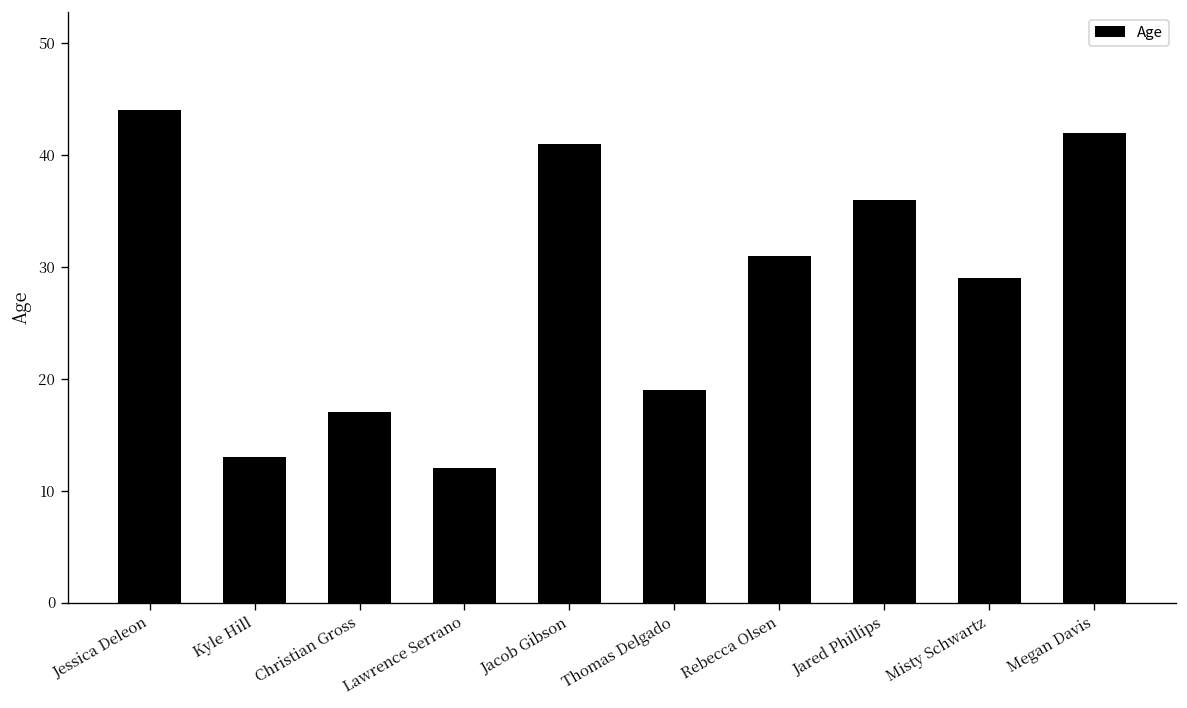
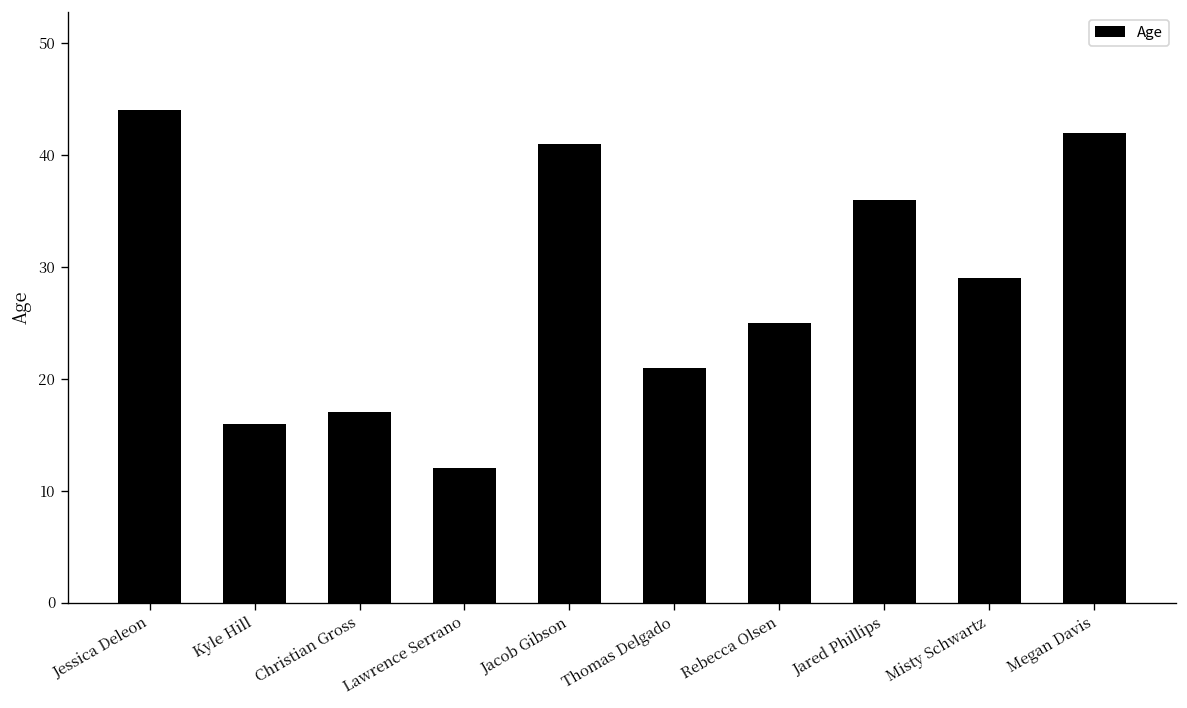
Kyle Hill: 13 -> 16
Thomas Delgado: 19 -> 21
Rebecca Olsen: 31 -> 25
